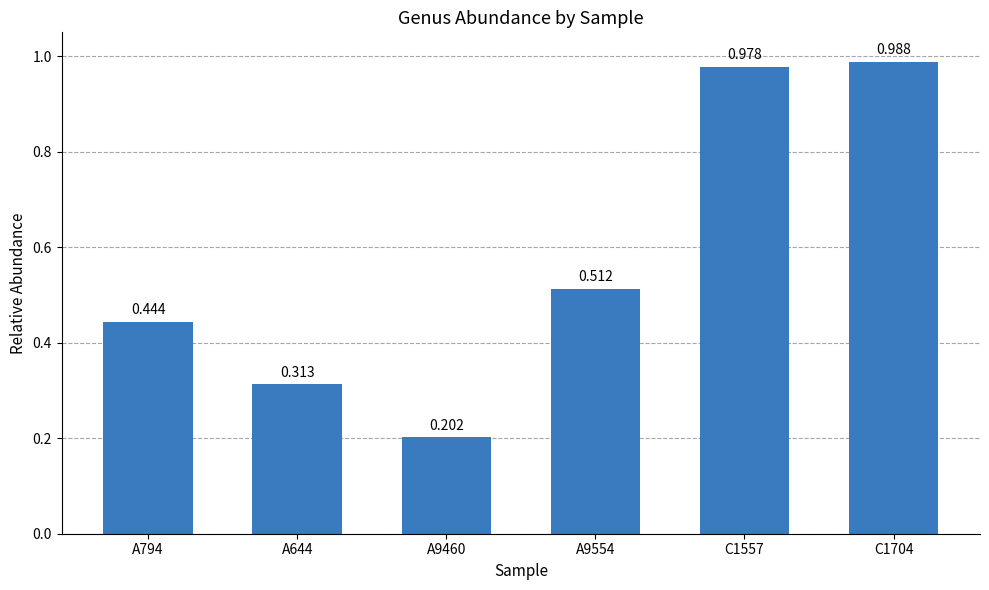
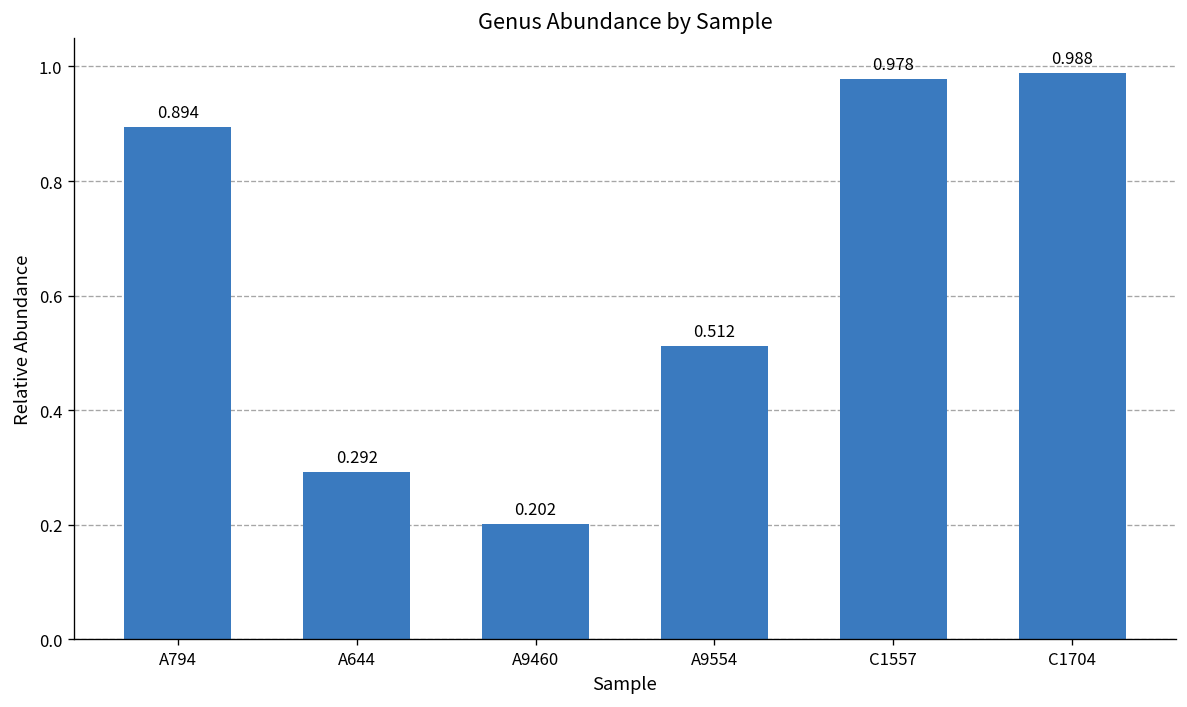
A794: 0.444 -> 0.894
A644: 0.313 -> 0.292
